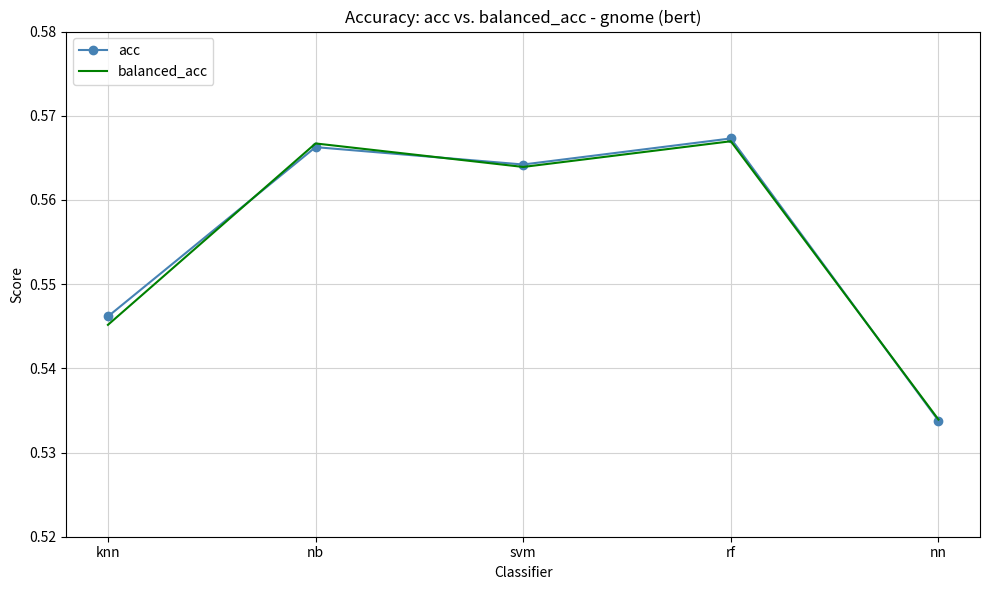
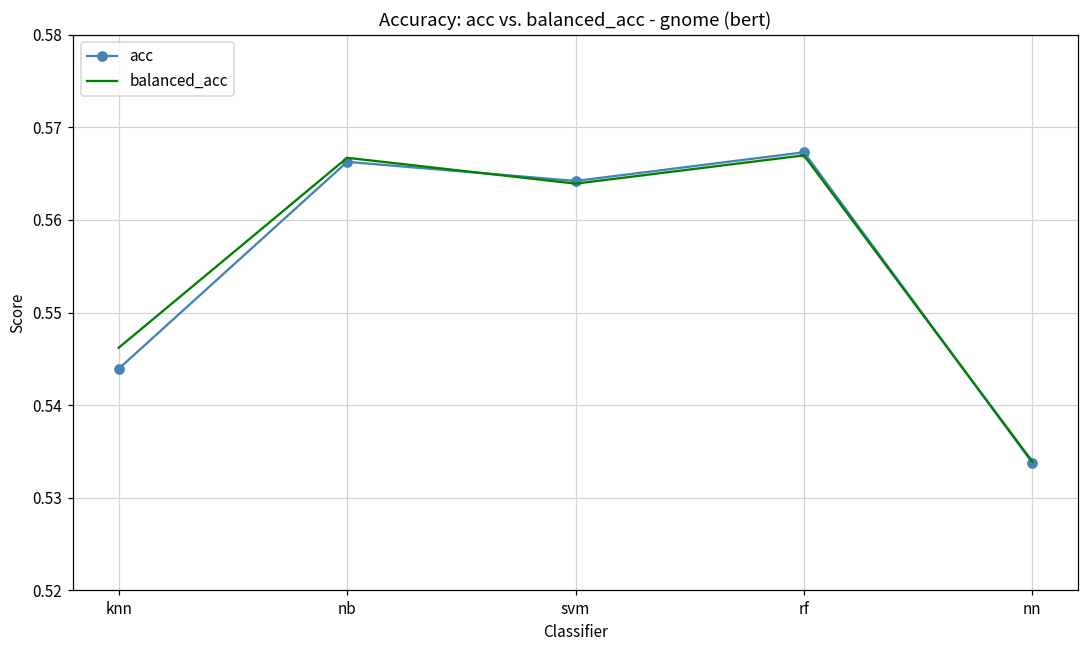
acc, knn: 0.546 -> 0.544
balanced_acc, knn: 0.545 -> 0.546
